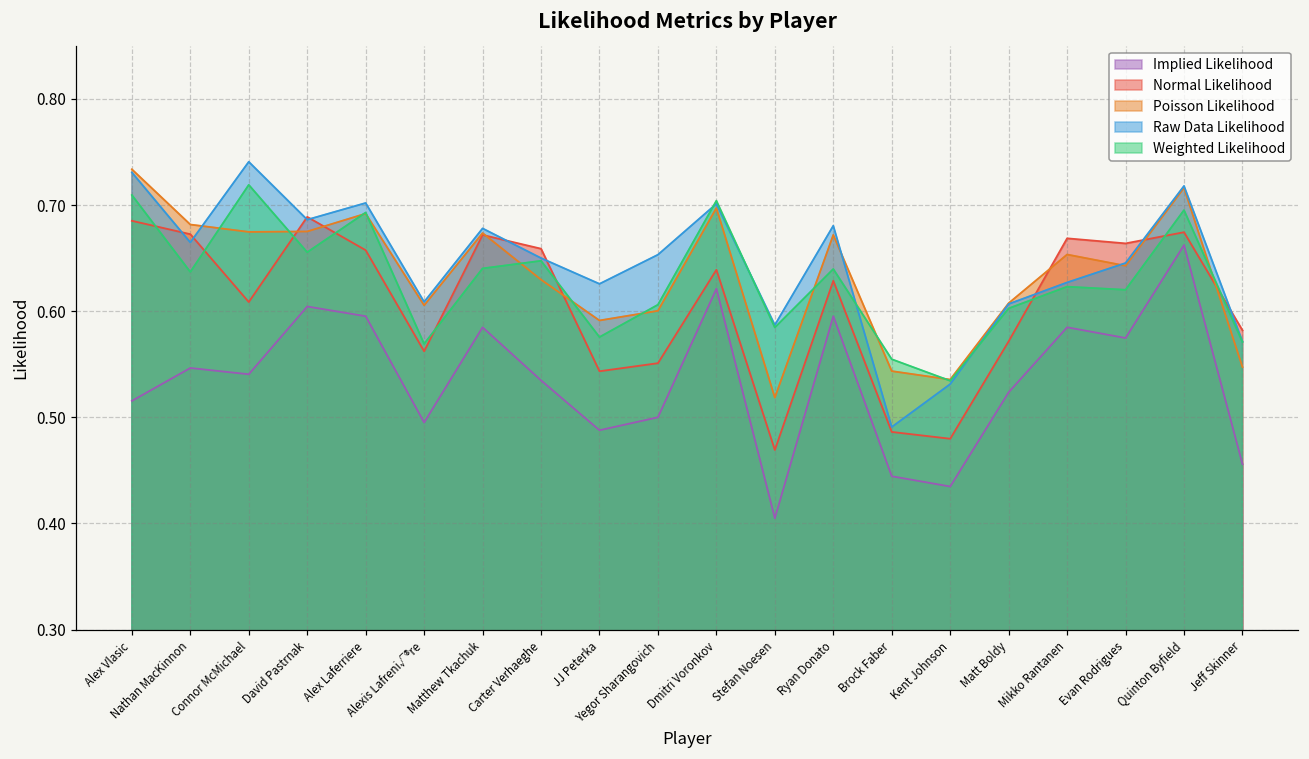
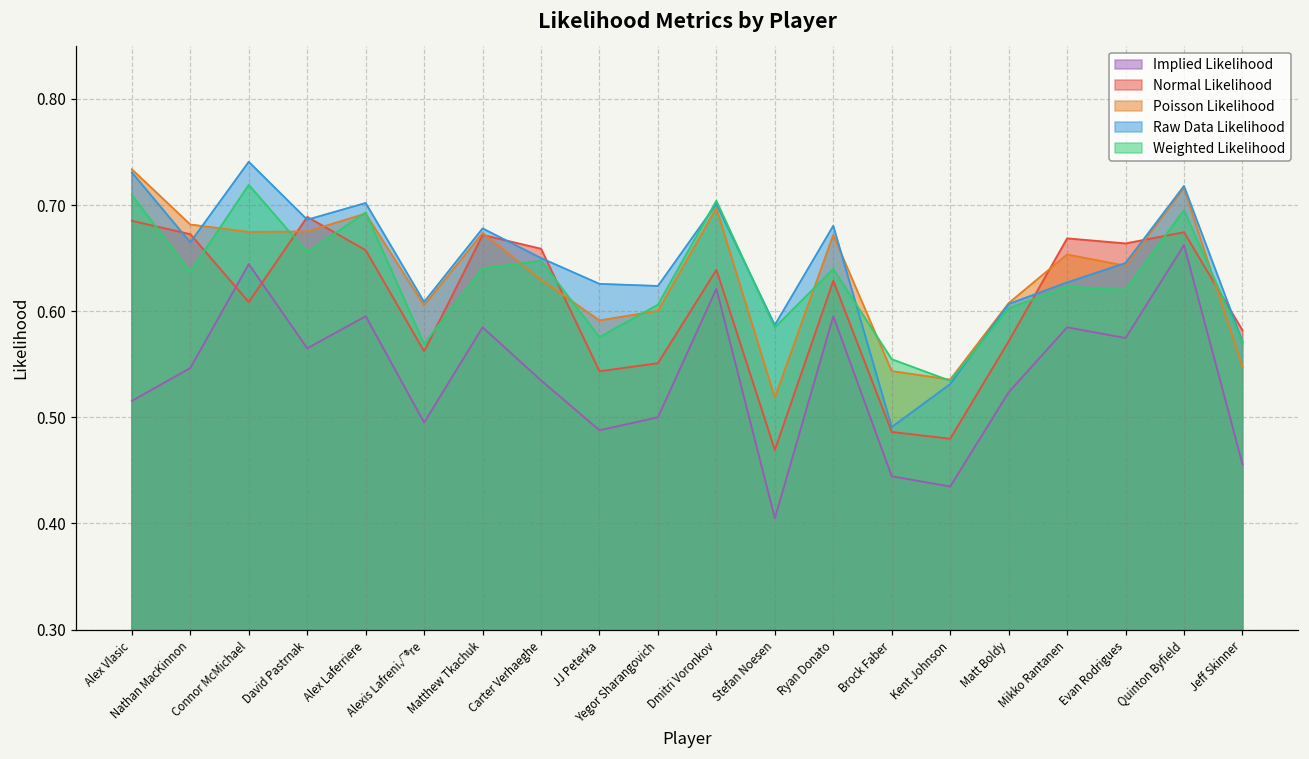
Implied Likelihood, Connor McMichael: 0.54 -> 0.64
Implied Likelihood, David Pastrnak: 0.60 -> 0.56
Raw Data Likelihood, Yegor Sharangovich: 0.65 -> 0.62
